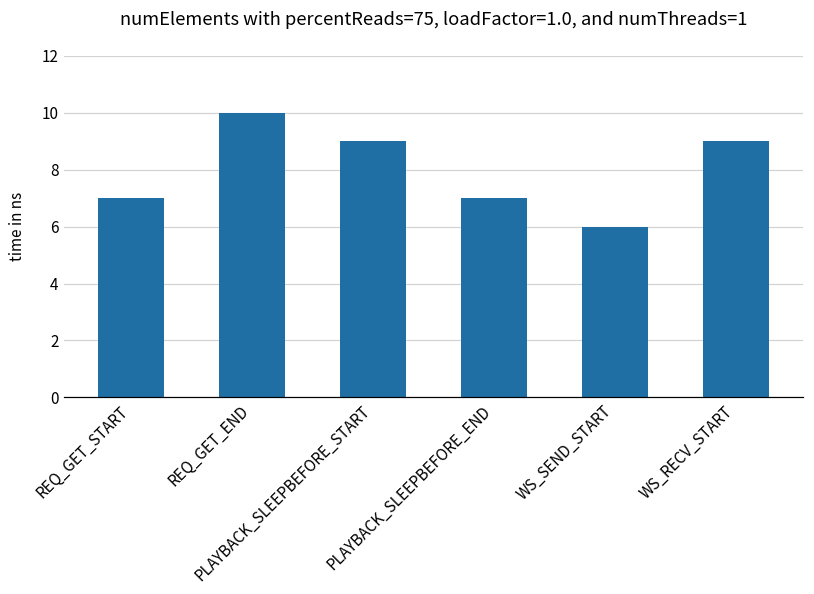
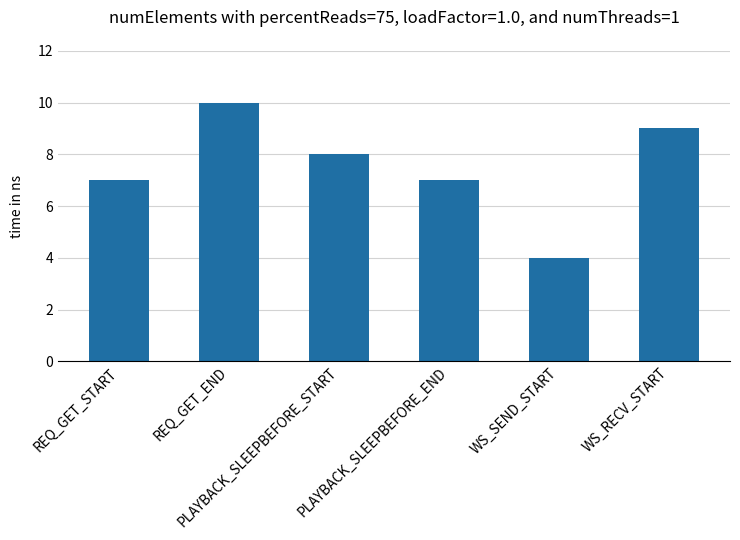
PLAYBACK_SLEEPBEFORE_START: 9 -> 8
WS_SEND_START: 6 -> 4
